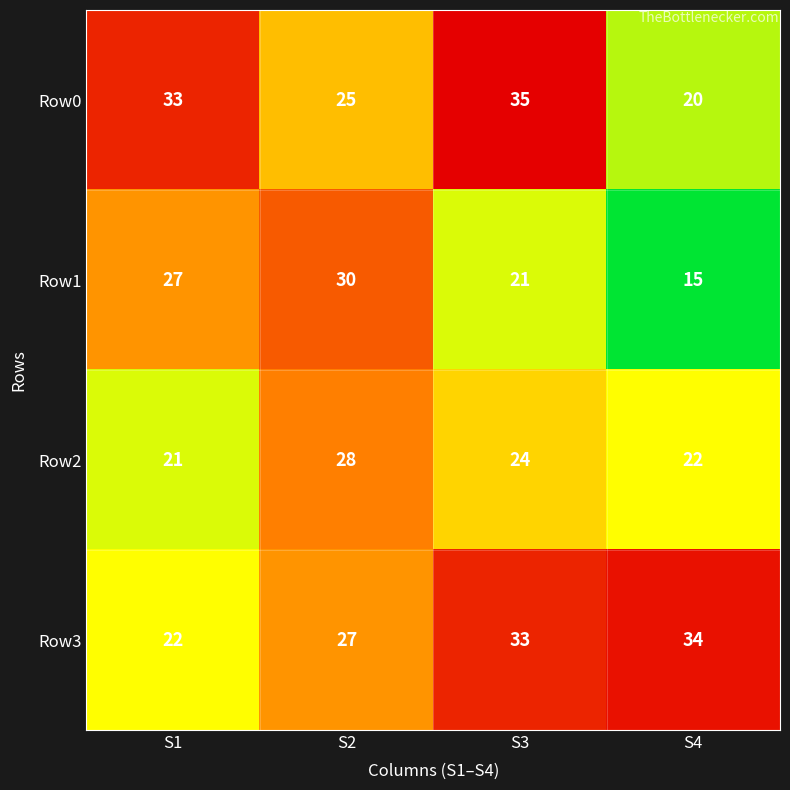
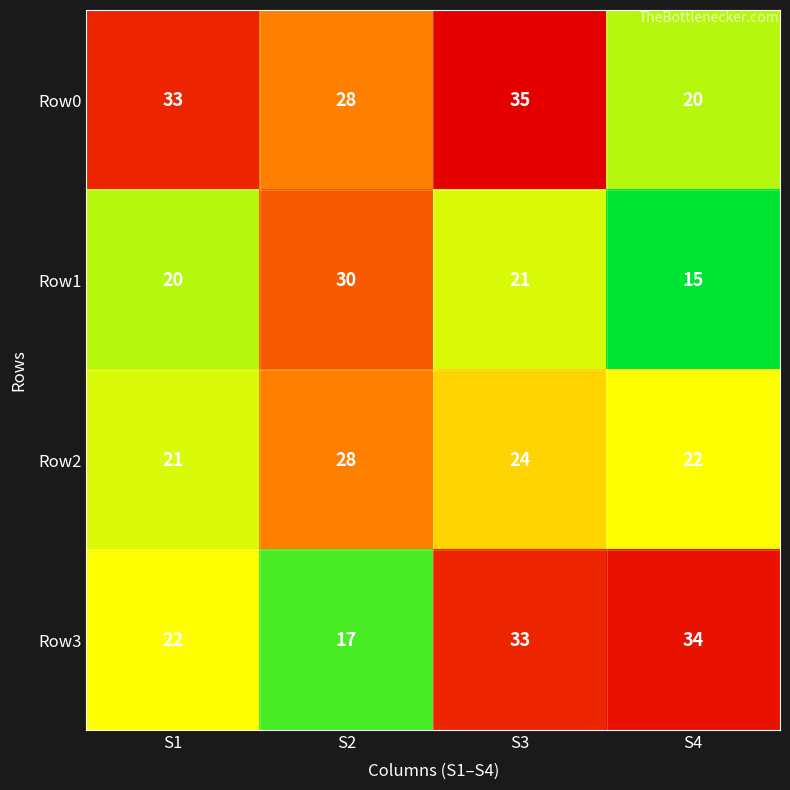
Row0, S2: 25 -> 28
Row1, S1: 27 -> 20
Row3, S2: 27 -> 17
